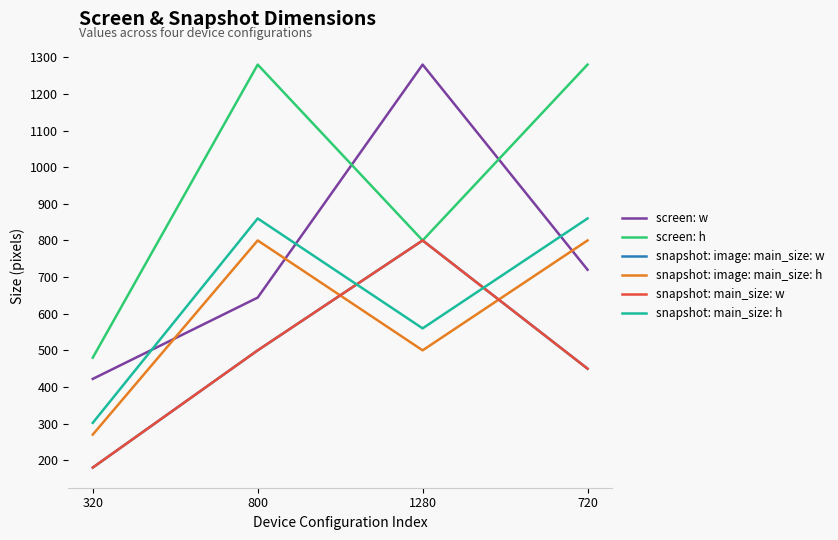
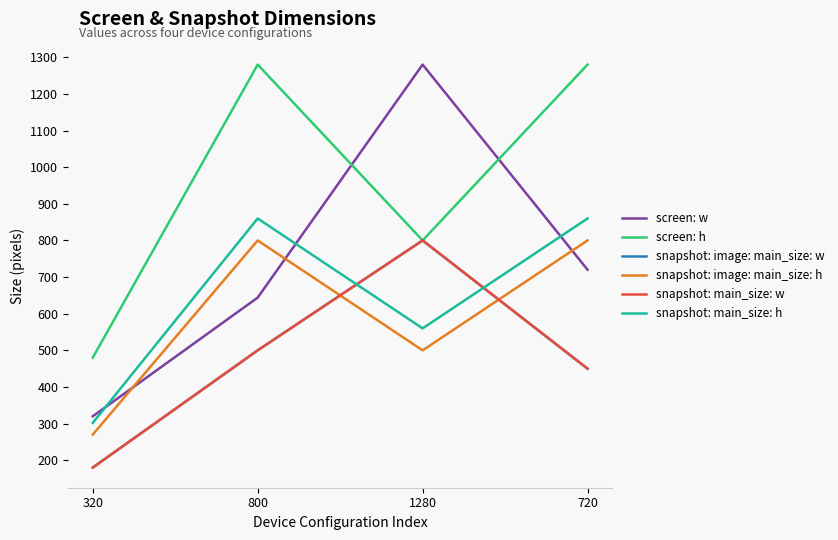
screen: w, 320: 420 -> 320
